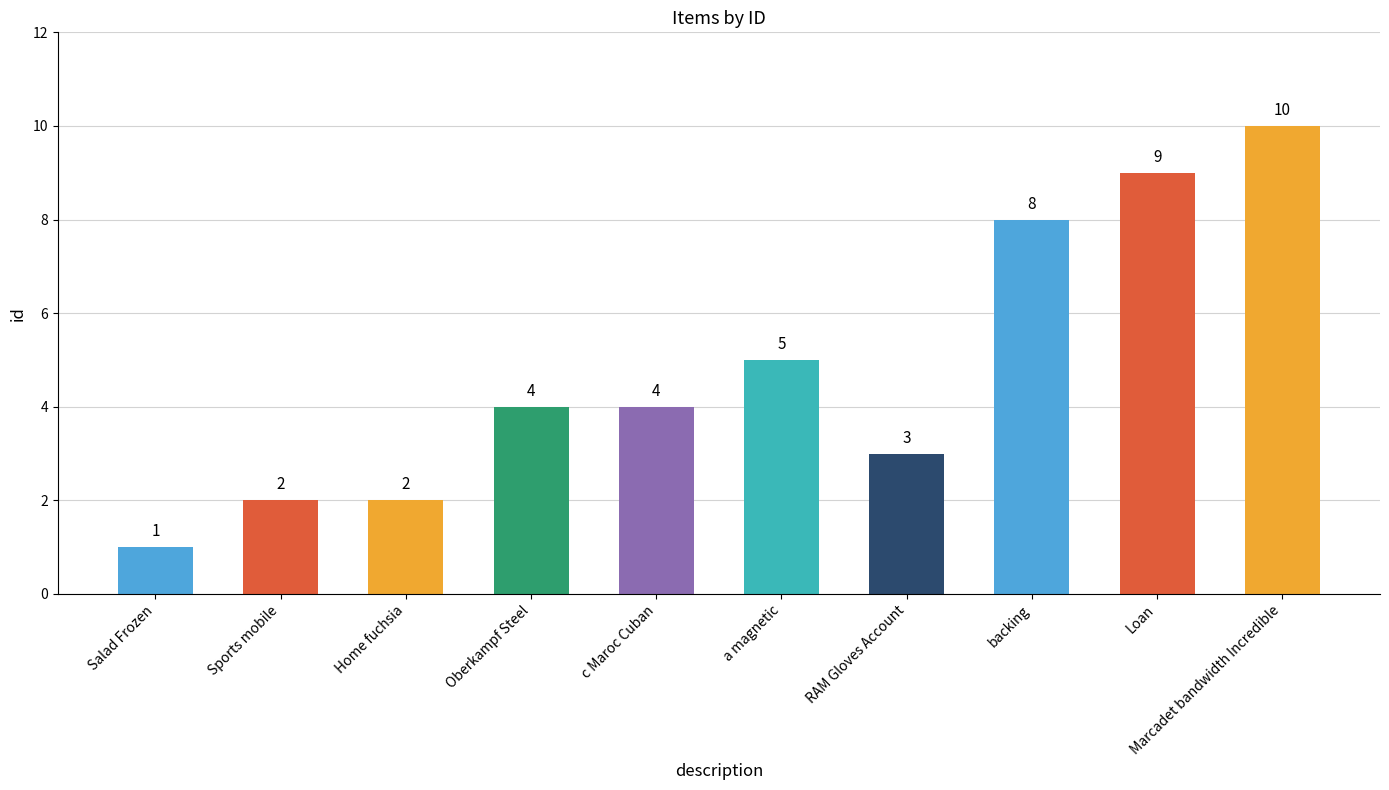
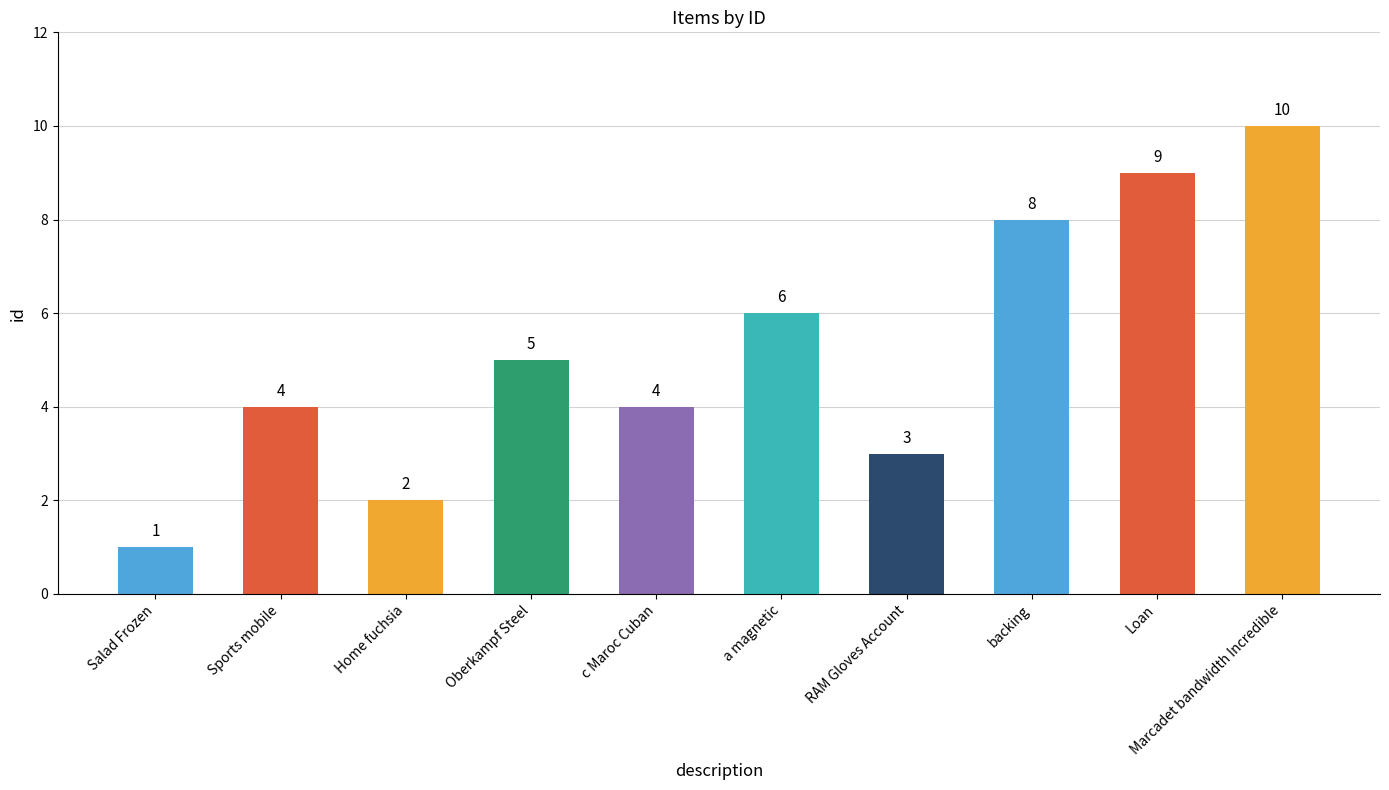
Sports mobile: 2 -> 4
Oberkampf Steel: 4 -> 5
a magnetic: 5 -> 6
